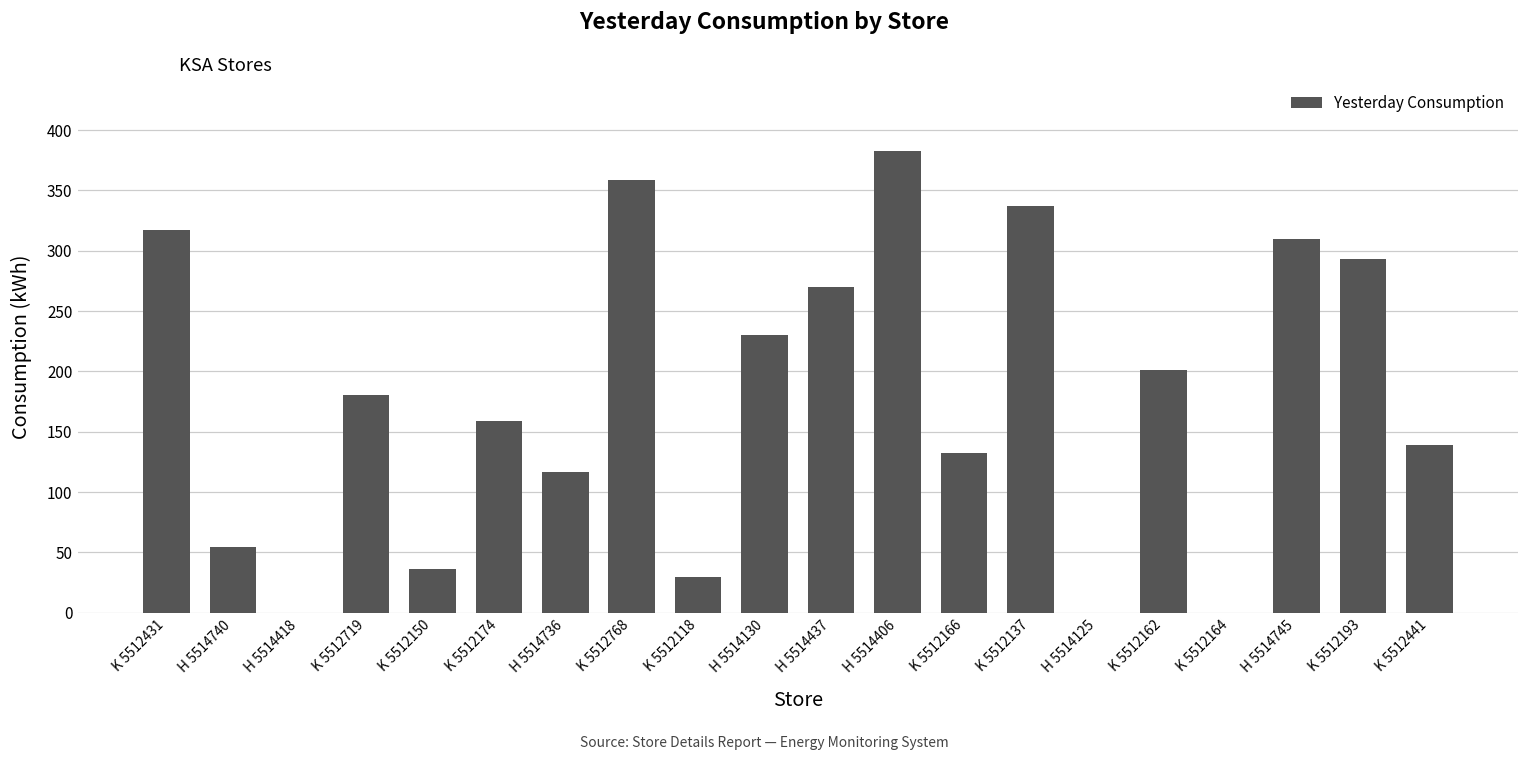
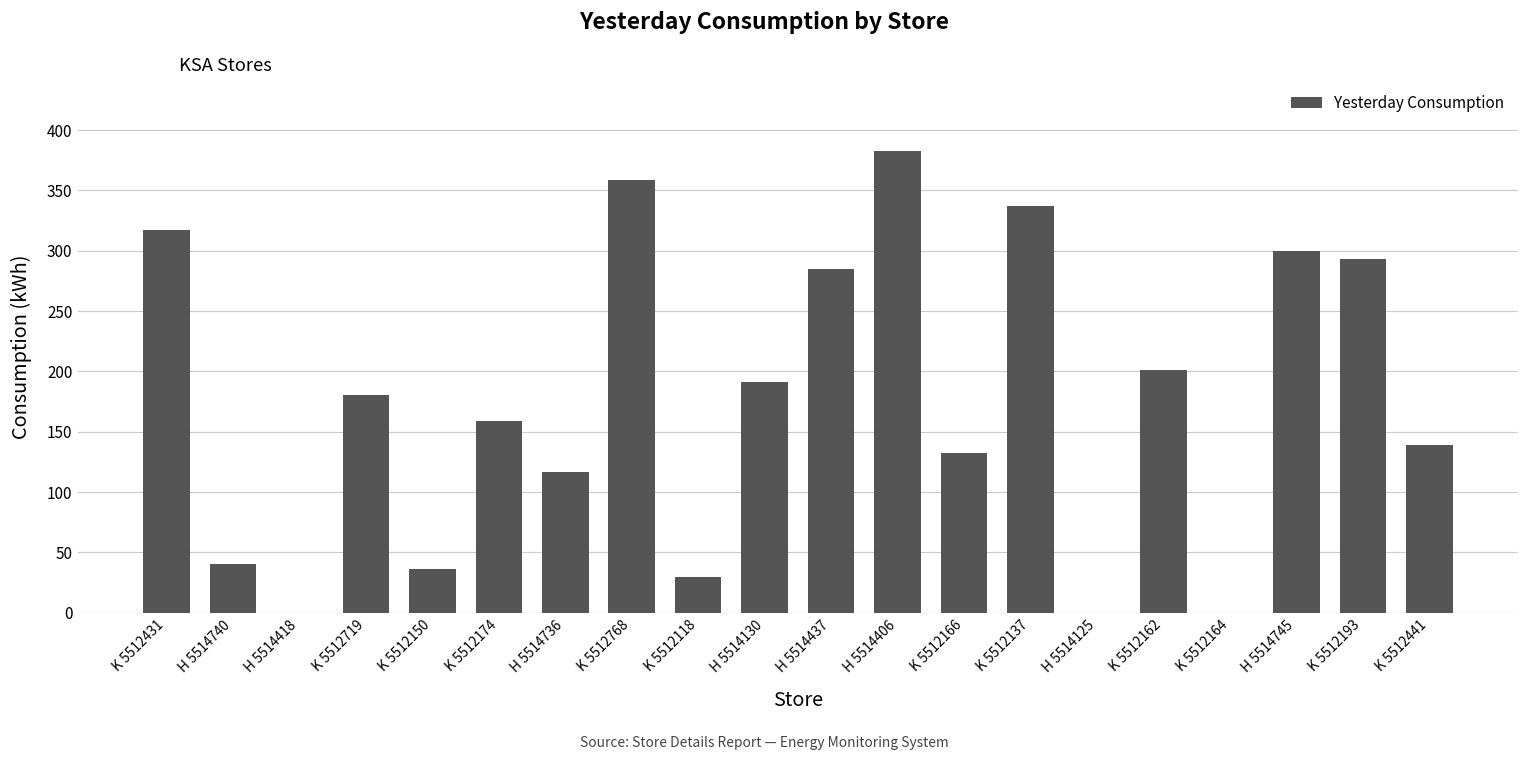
H 5514740: 55 -> 40
H 5514130: 230 -> 191
H 5514437: 269 -> 284
H 5514745: 309 -> 300
